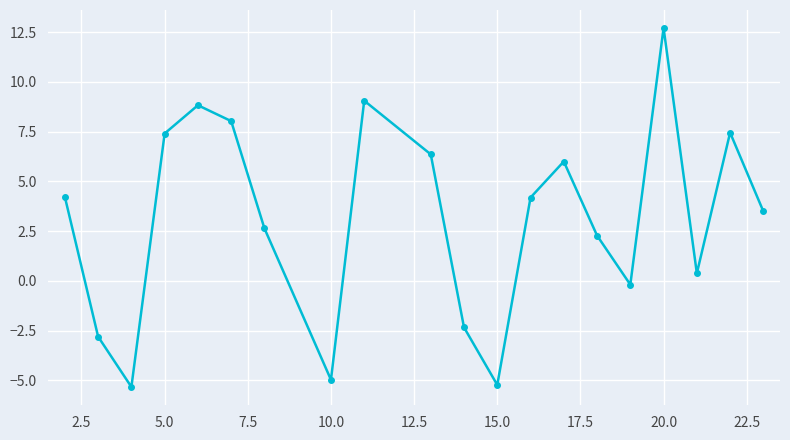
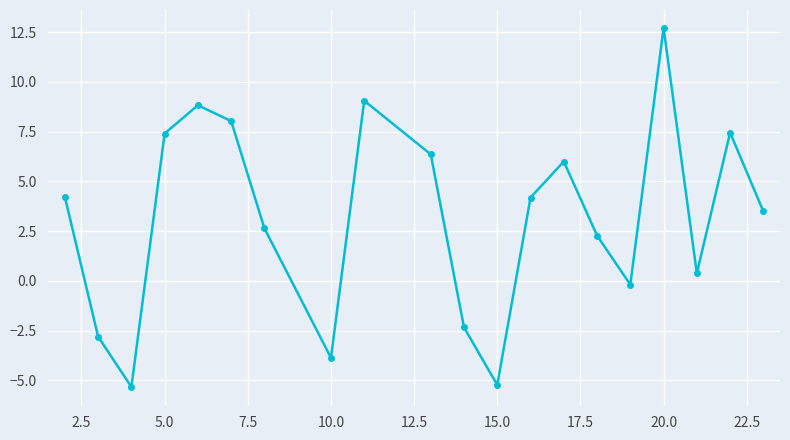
10.0: -5.0 -> -3.9
